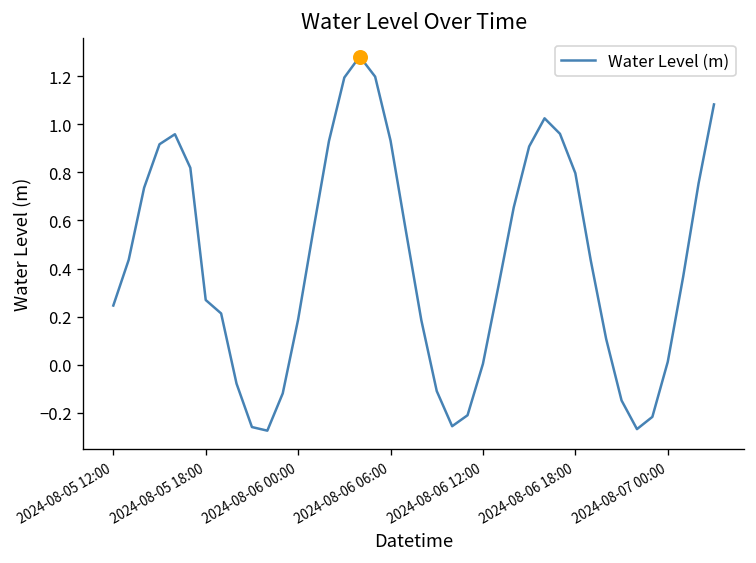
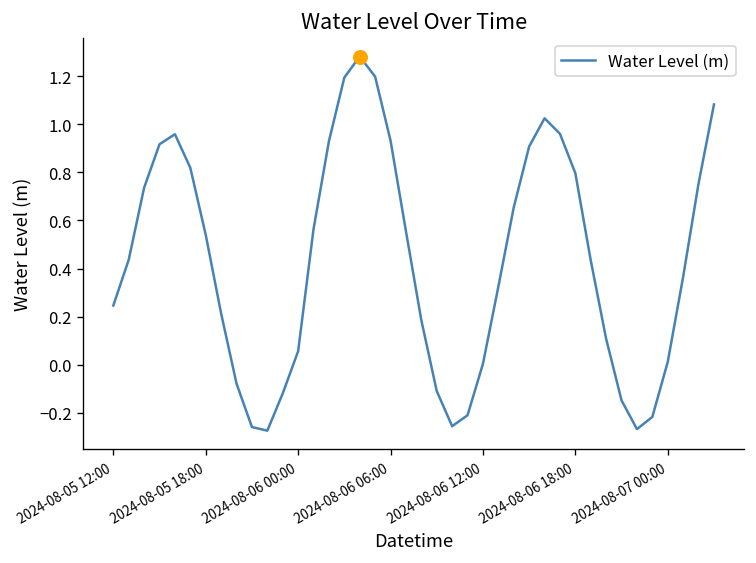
Water Level (m), 2024-08-05 18:00: 0.27 -> 0.54
Water Level (m), 2024-08-06 00:00: 0.19 -> 0.06
